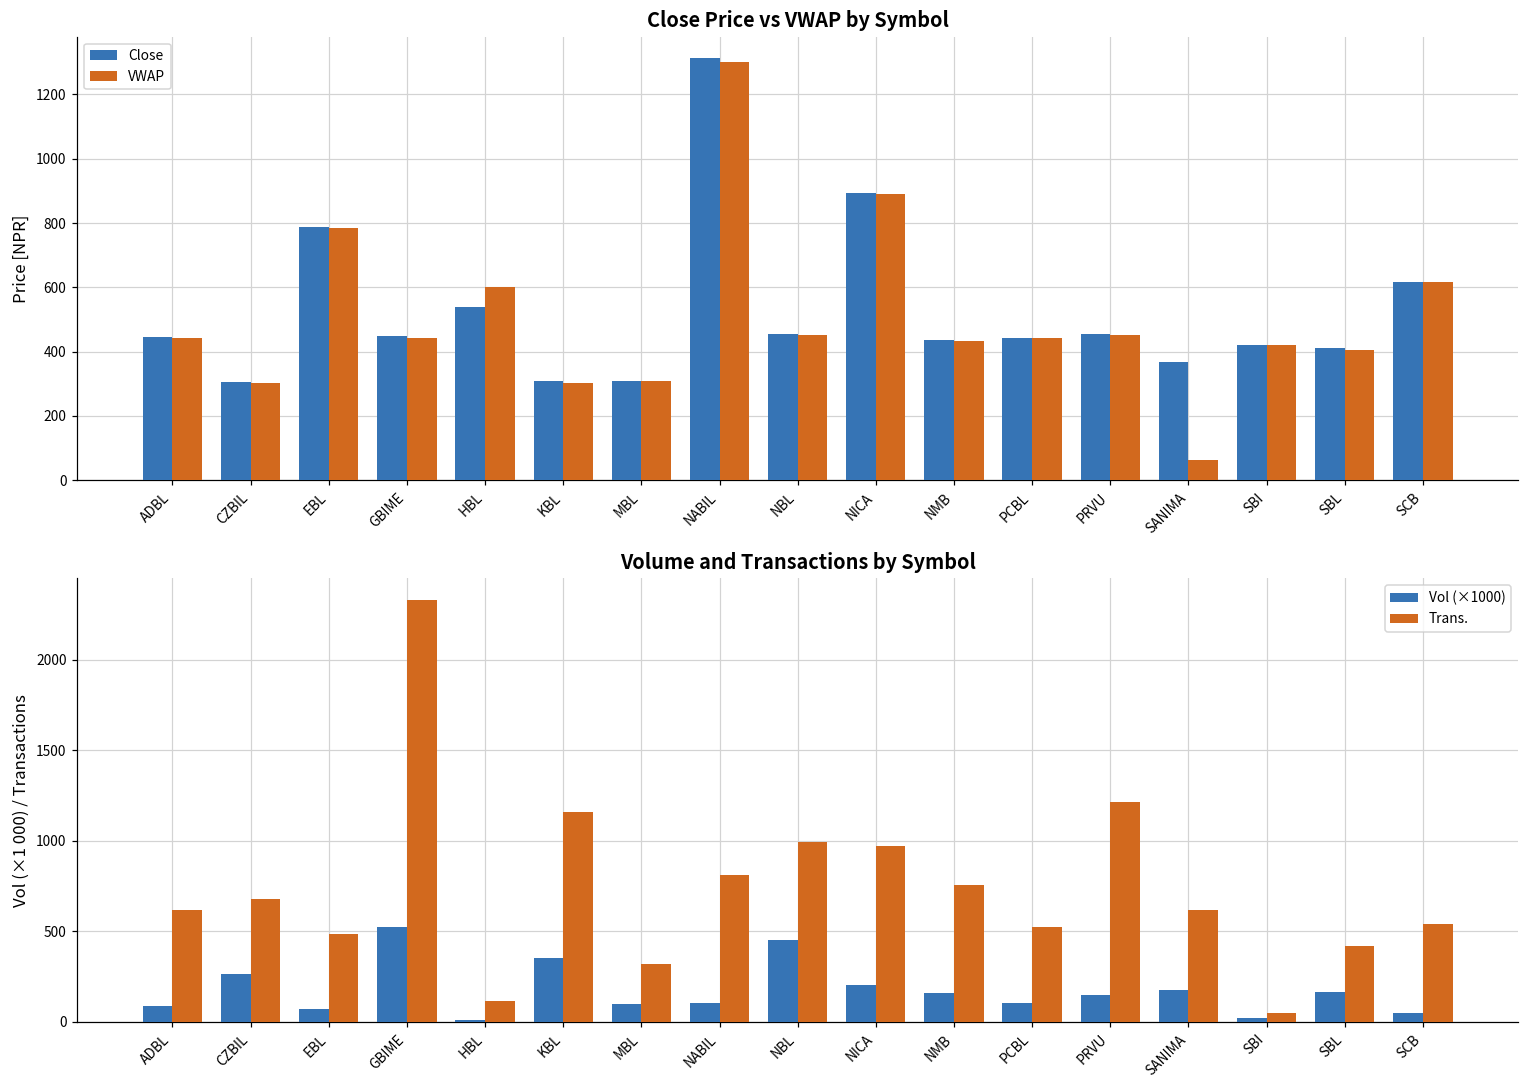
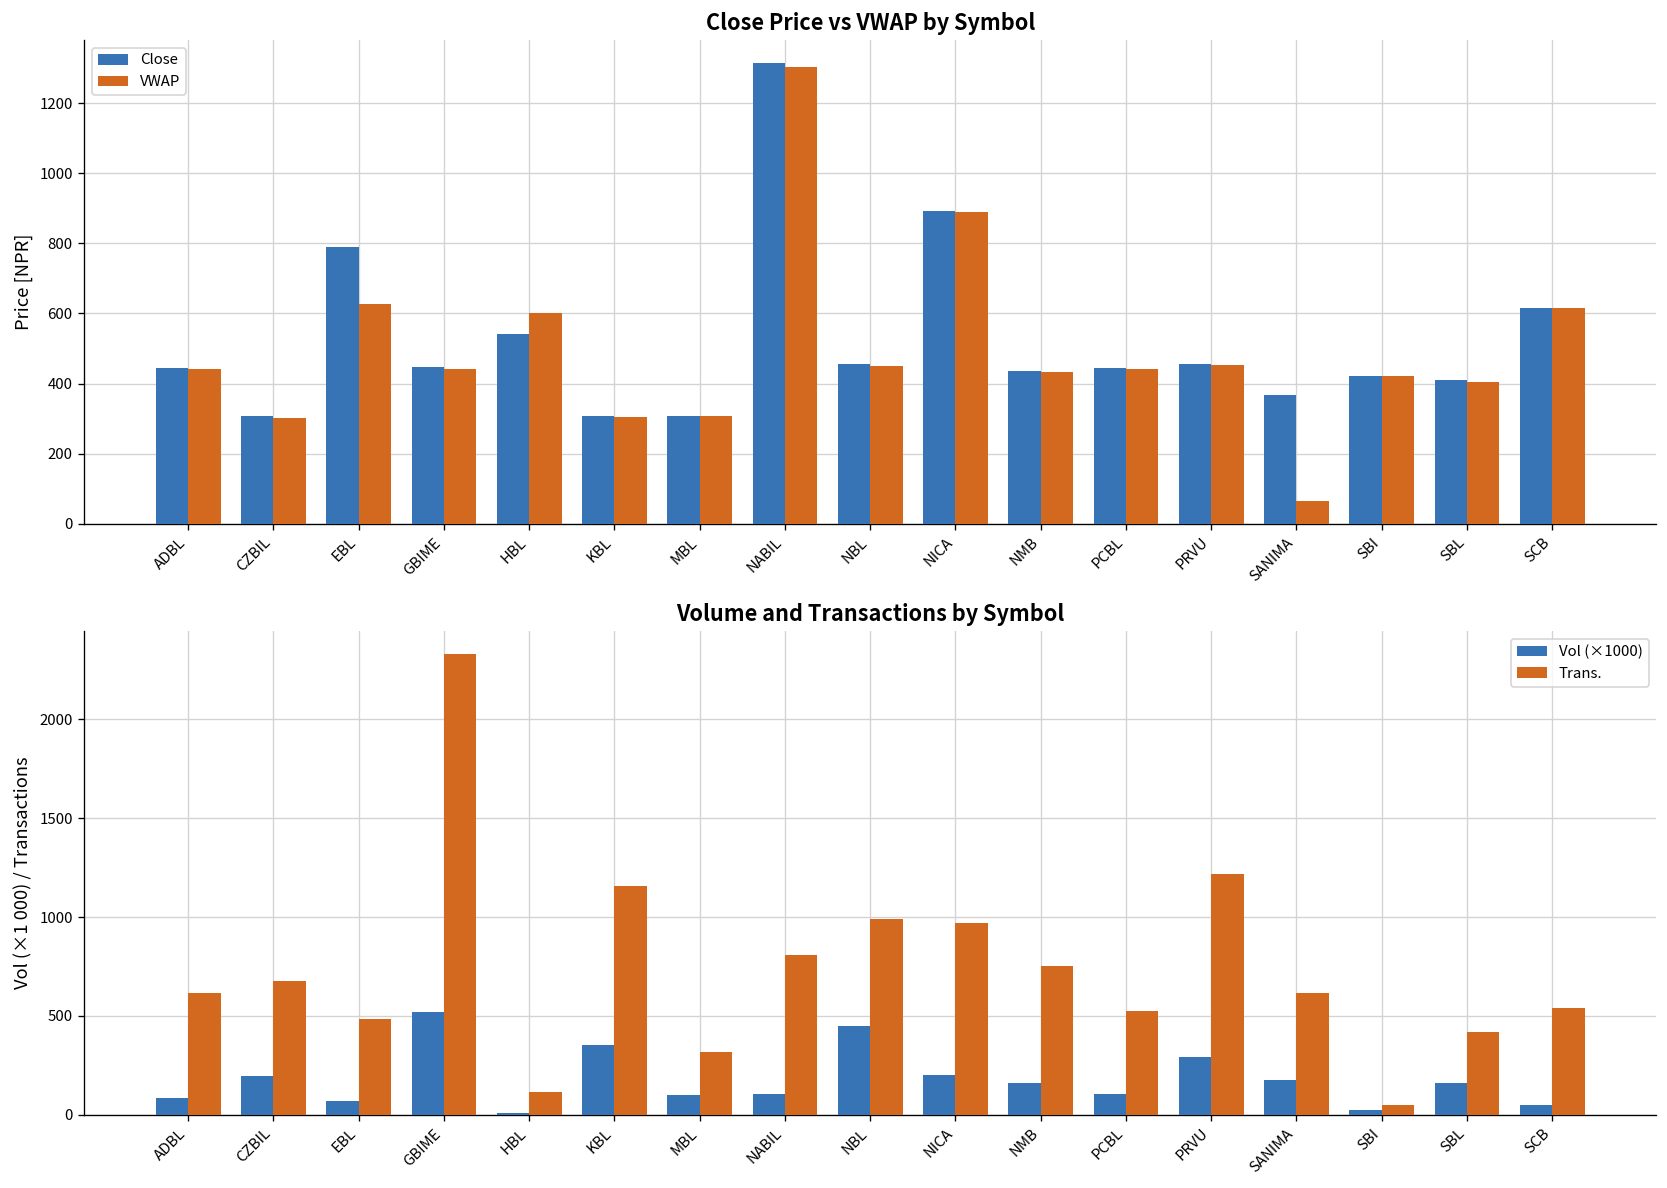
Close Price vs VWAP by Symbol, VWAP, EBL: 780 -> 630
Volume and Transactions by Symbol, Vol (×1000), CZBIL: 260 -> 200
Volume and Transactions by Symbol, Vol (×1000), PRVU: 150 -> 290
